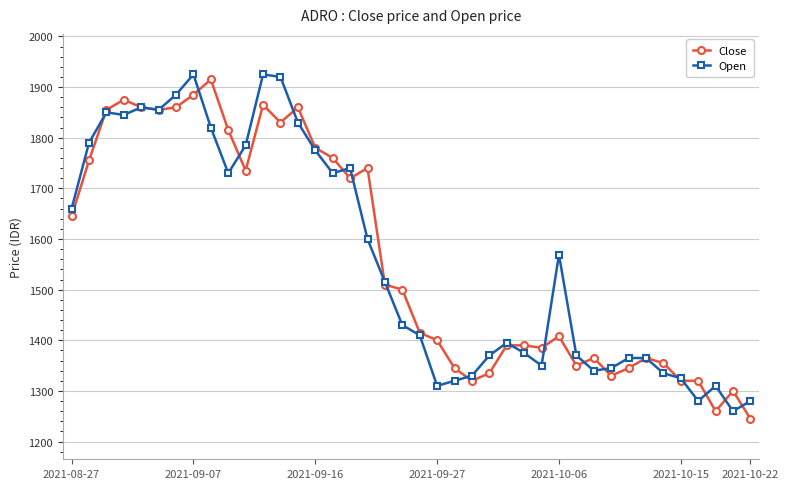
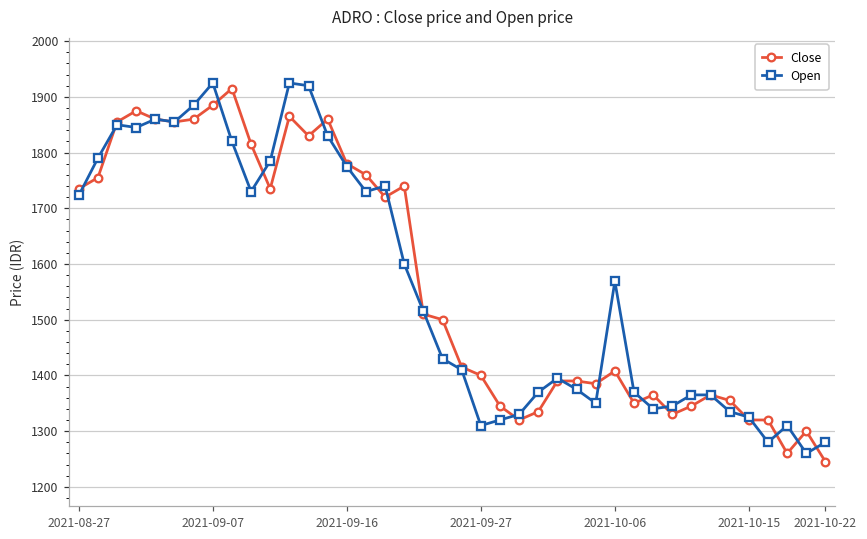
Close, 2021-08-27: 1650 -> 1740
Open, 2021-08-27: 1660 -> 1720
